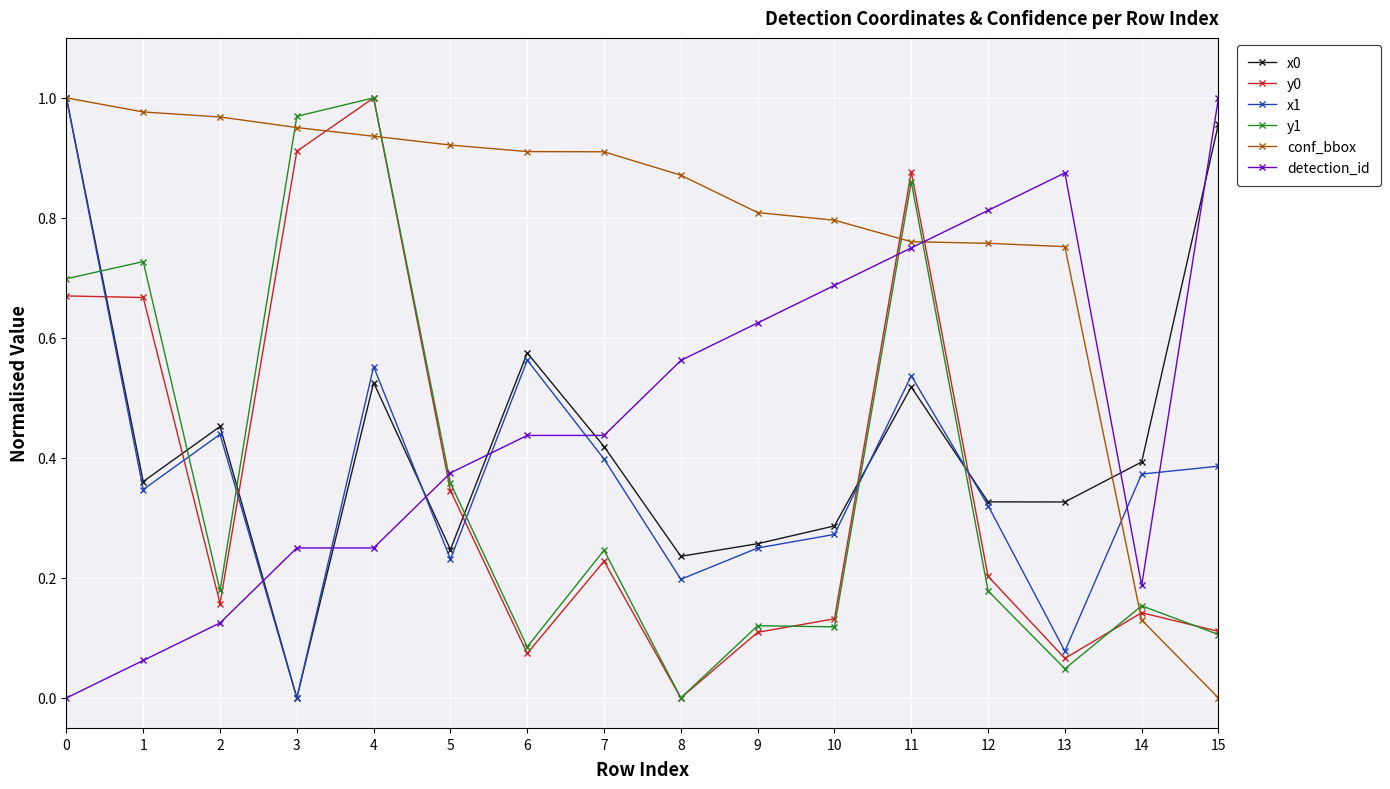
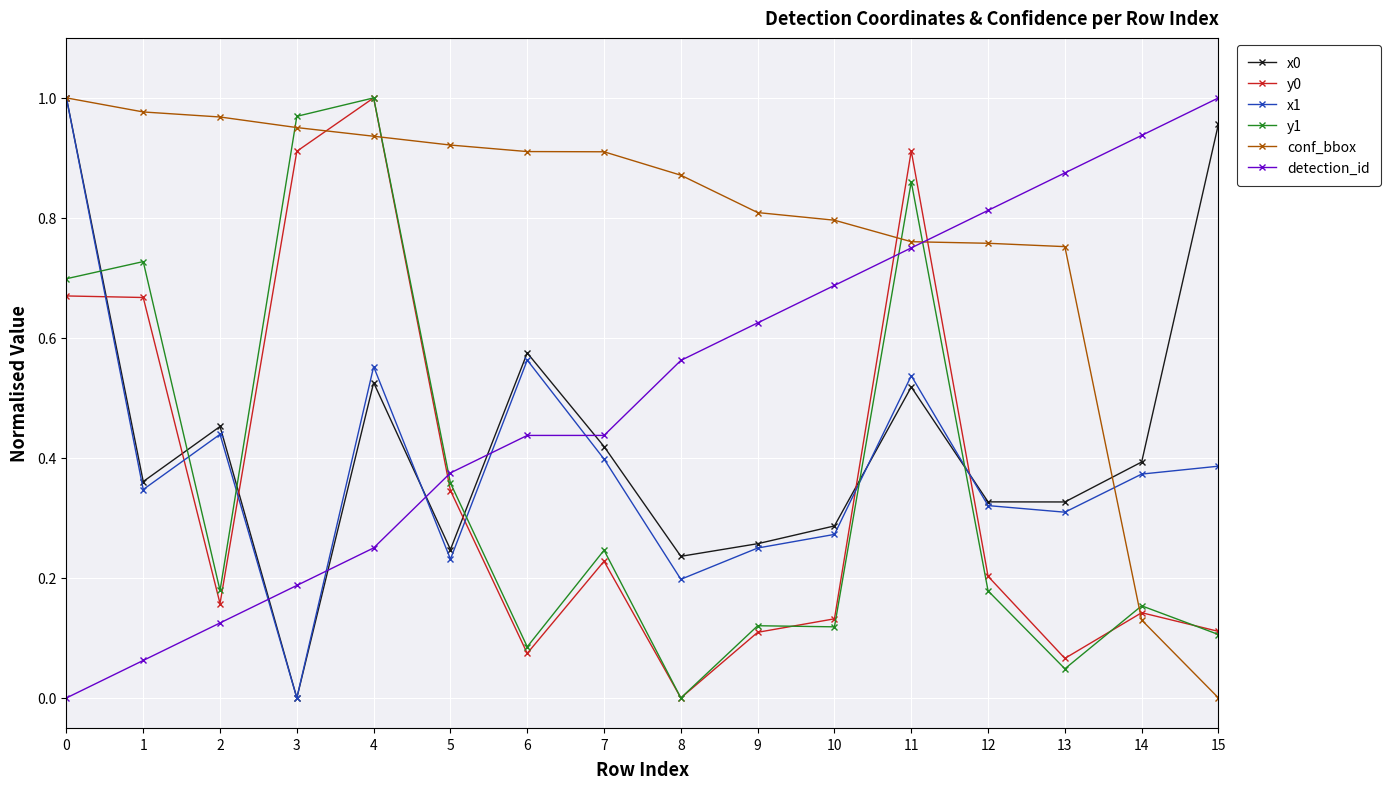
detection_id, 3: 0.25 -> 0.19
y0, 11: 0.88 -> 0.91
x1, 13: 0.08 -> 0.31
detection_id, 14: 0.19 -> 0.94
